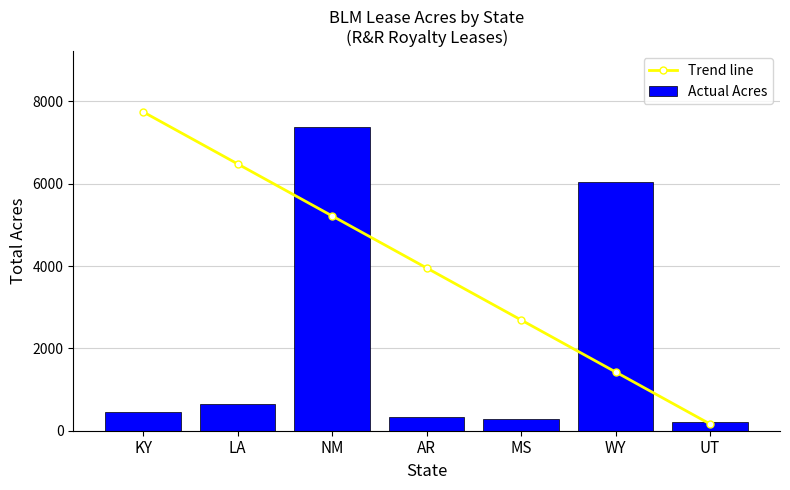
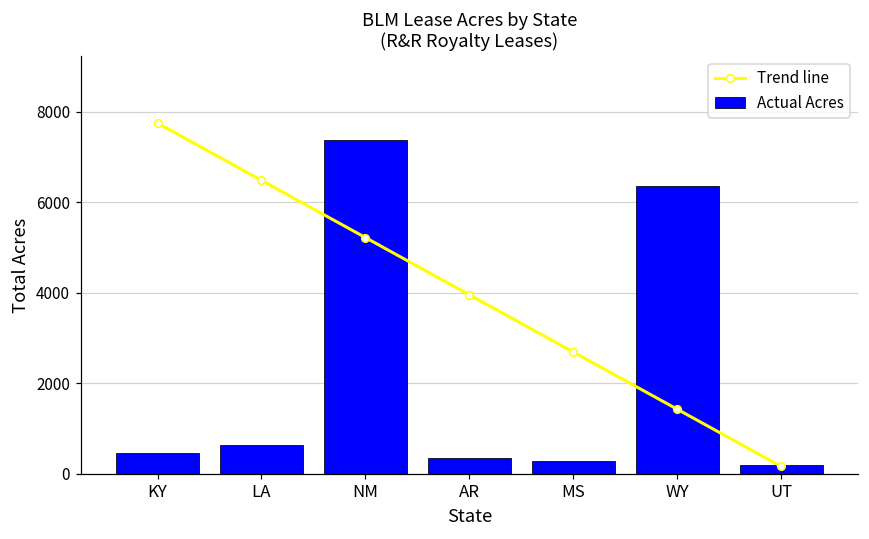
Actual Acres, WY: 6000 -> 6400
